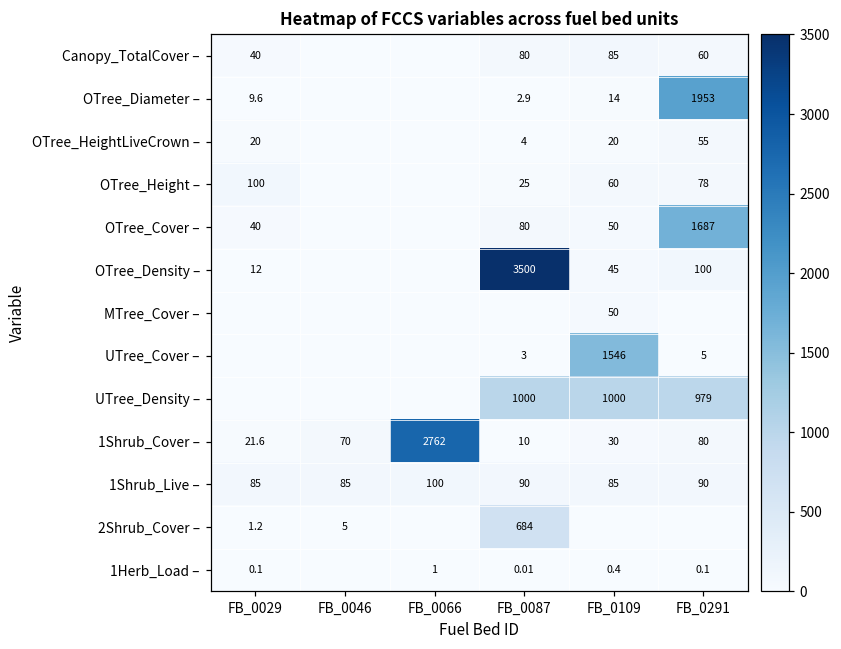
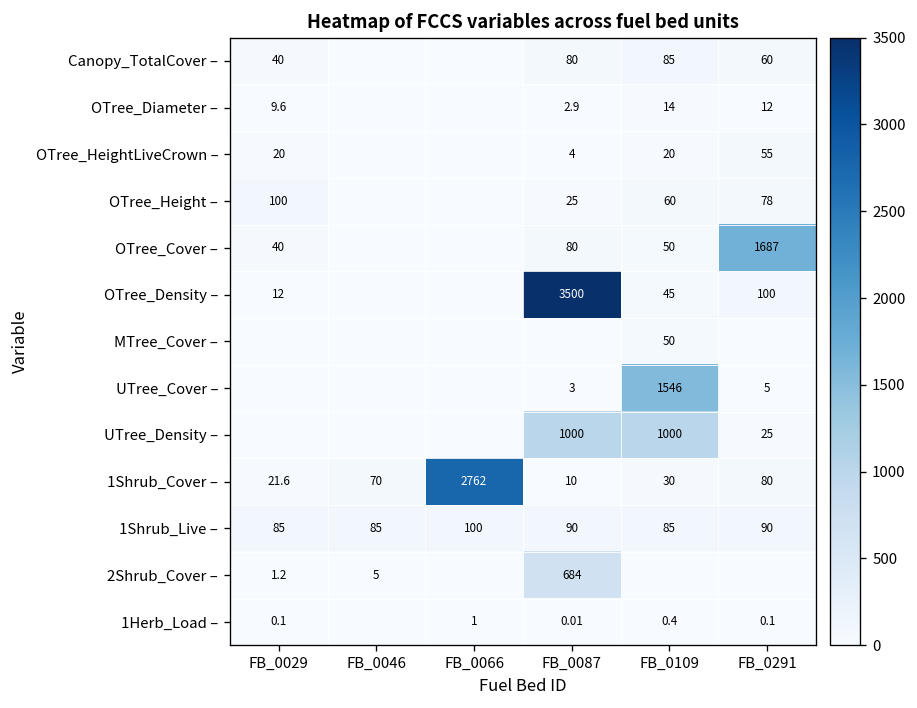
OTree_Diameter –, FB_0291: 1953 -> 12
UTree_Density –, FB_0291: 979 -> 25
